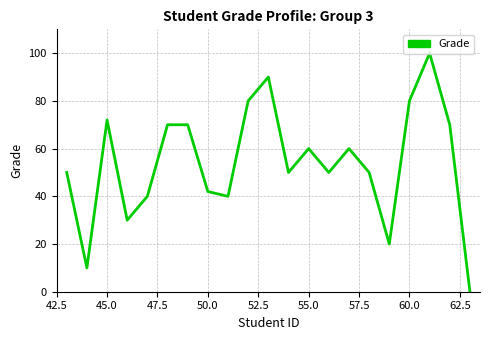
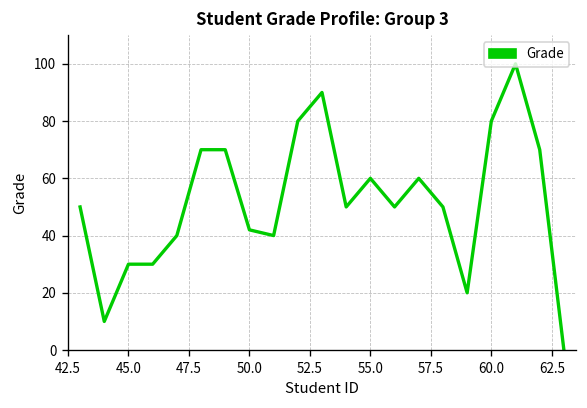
45.0: 72 -> 30
